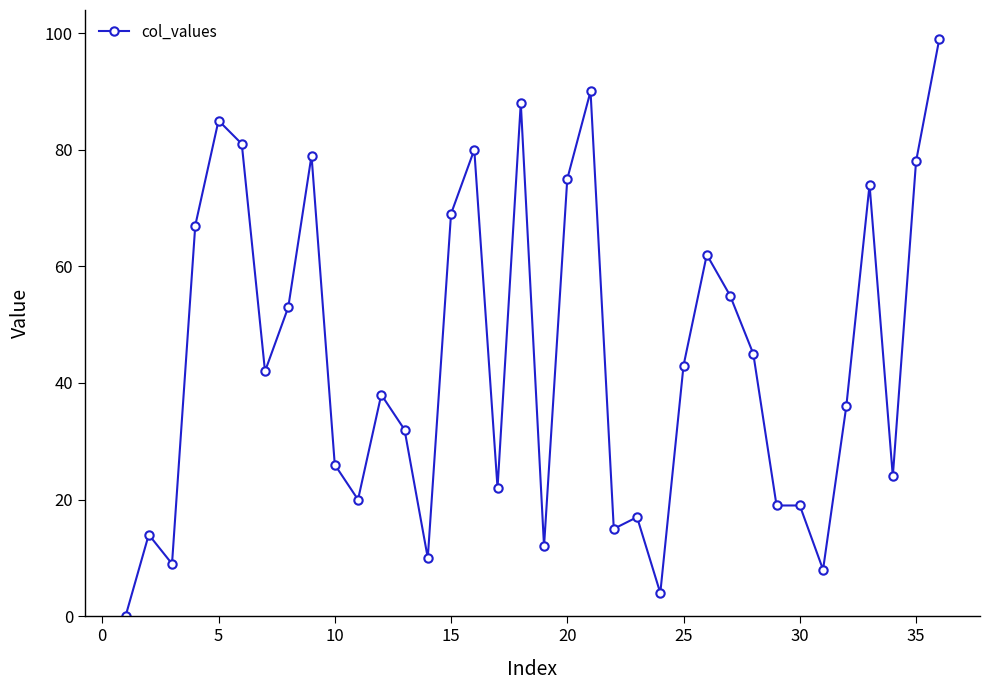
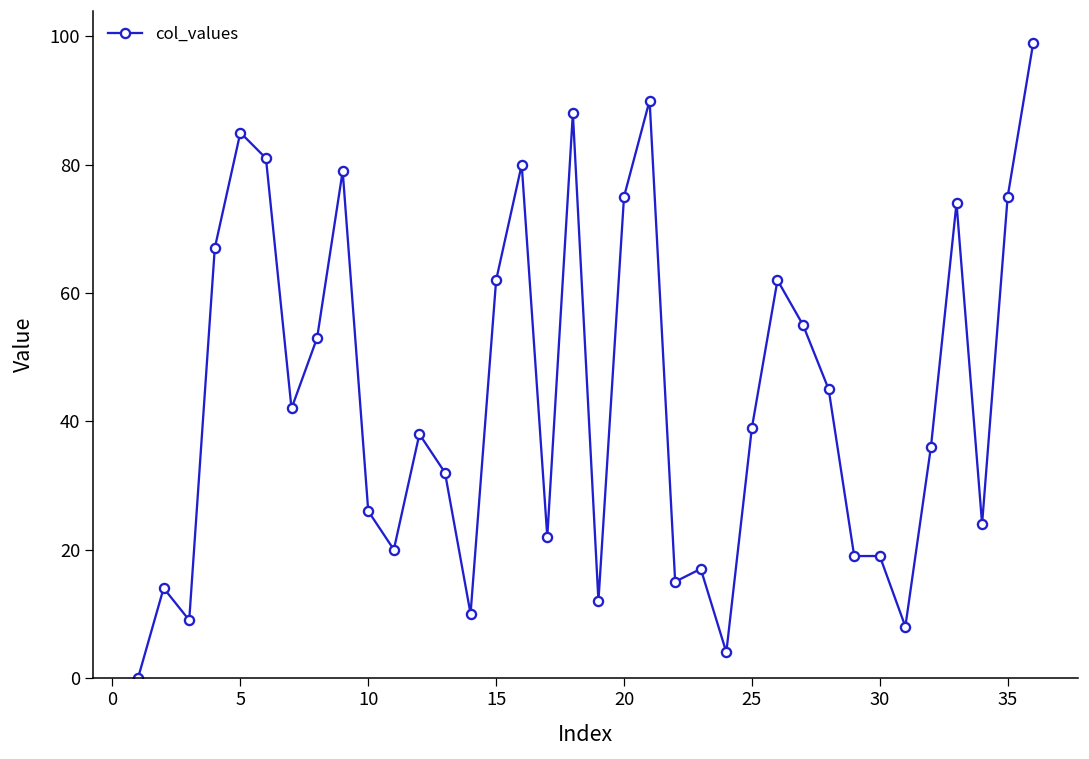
15: 69 -> 62
25: 43 -> 39
35: 78 -> 75
